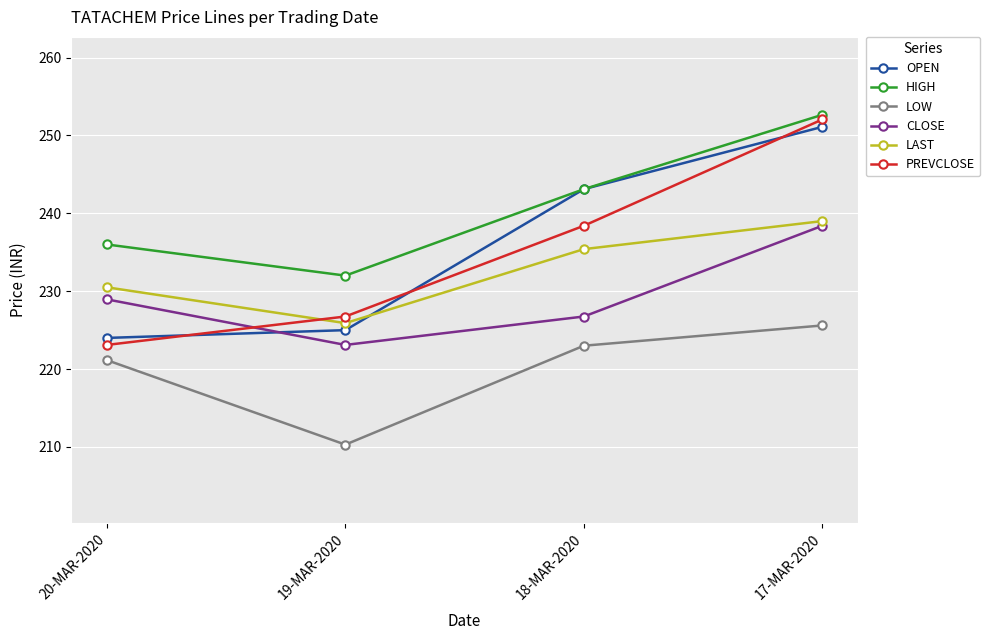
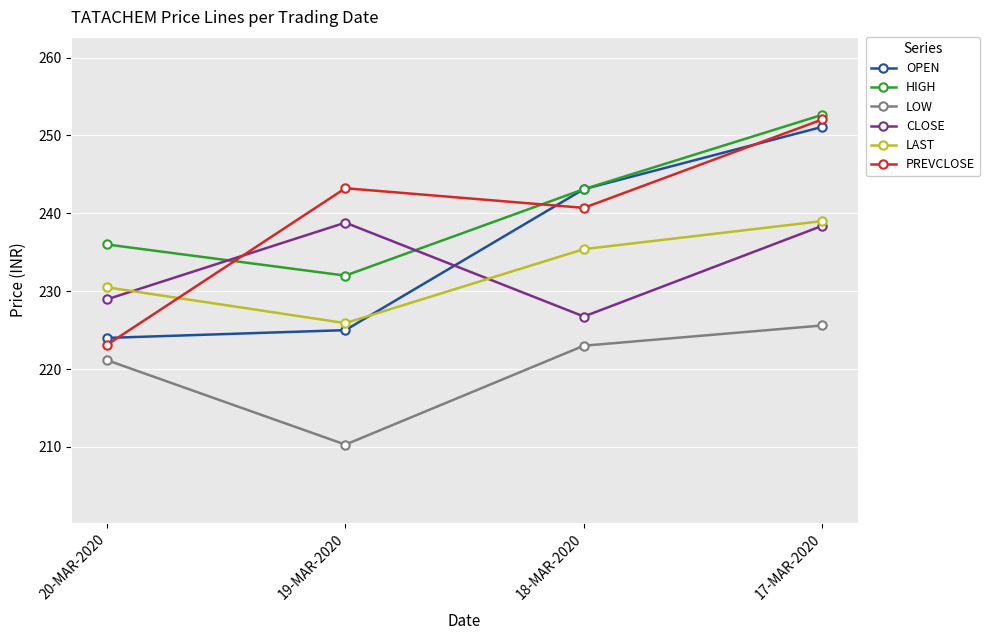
CLOSE, 19-MAR-2020: 223 -> 239
PREVCLOSE, 19-MAR-2020: 227 -> 243
PREVCLOSE, 18-MAR-2020: 238 -> 241
